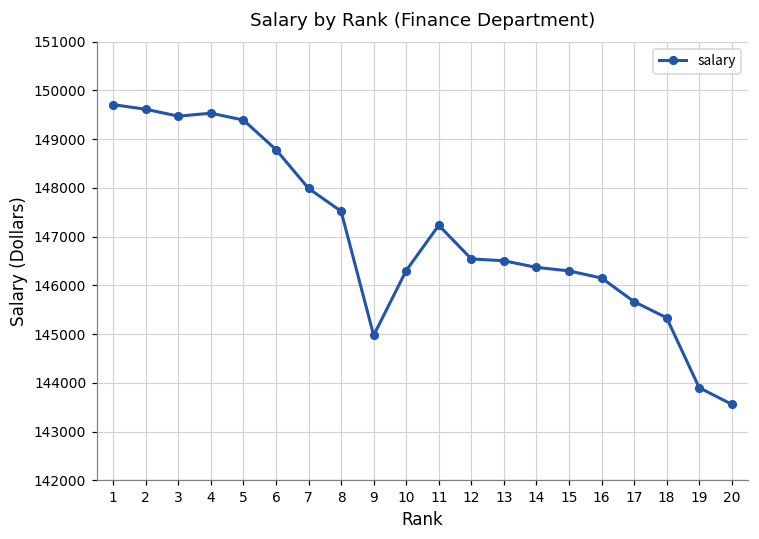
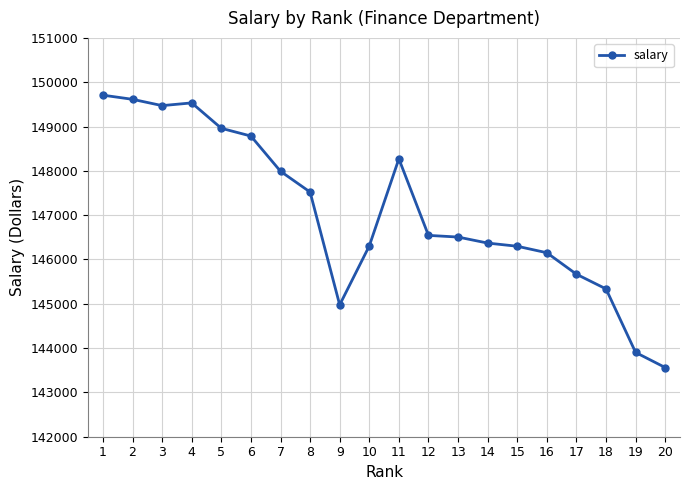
5: 149400 -> 149000
11: 147200 -> 148300
